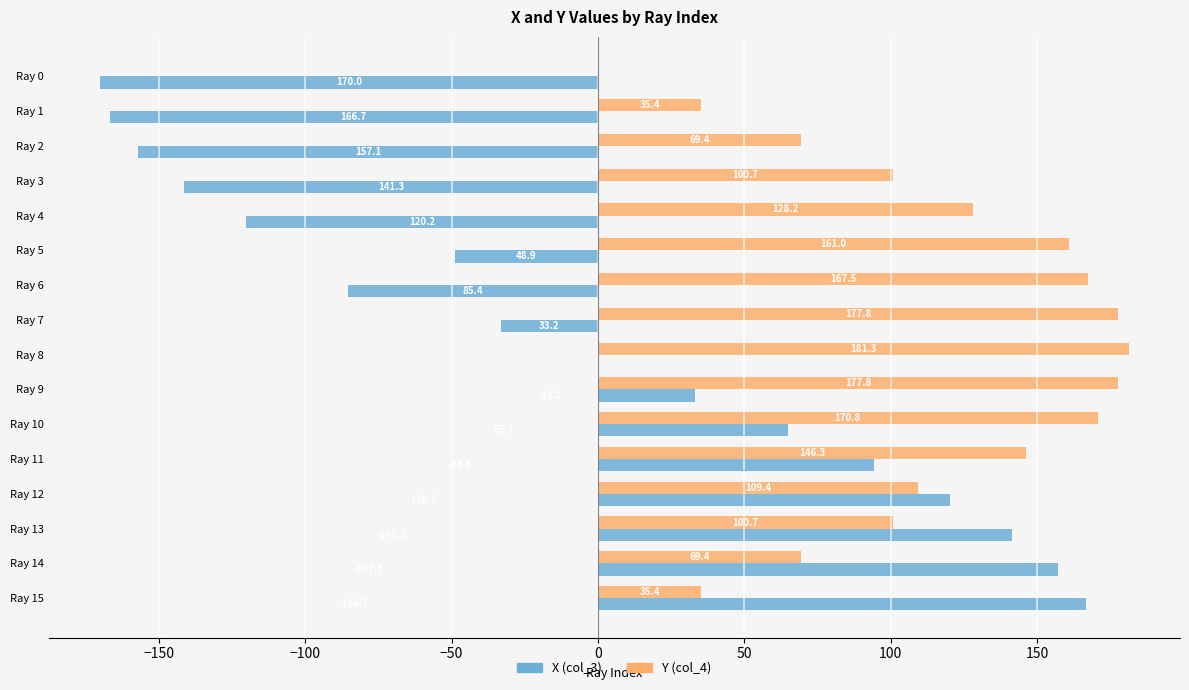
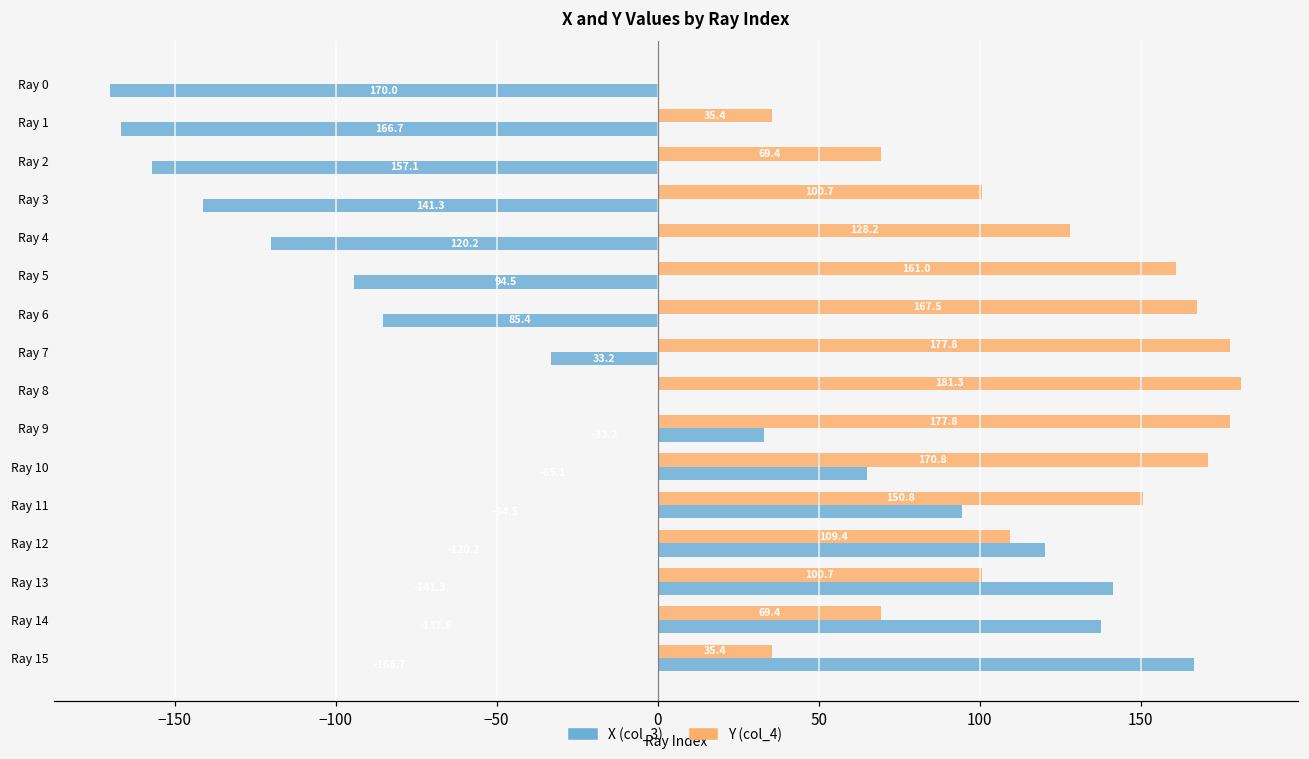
X (col_3), Ray 5: 48.9 -> 94.5
Y (col_4), Ray 11: 146.3 -> 150.8
X (col_3), Ray 14: 157 -> 138
